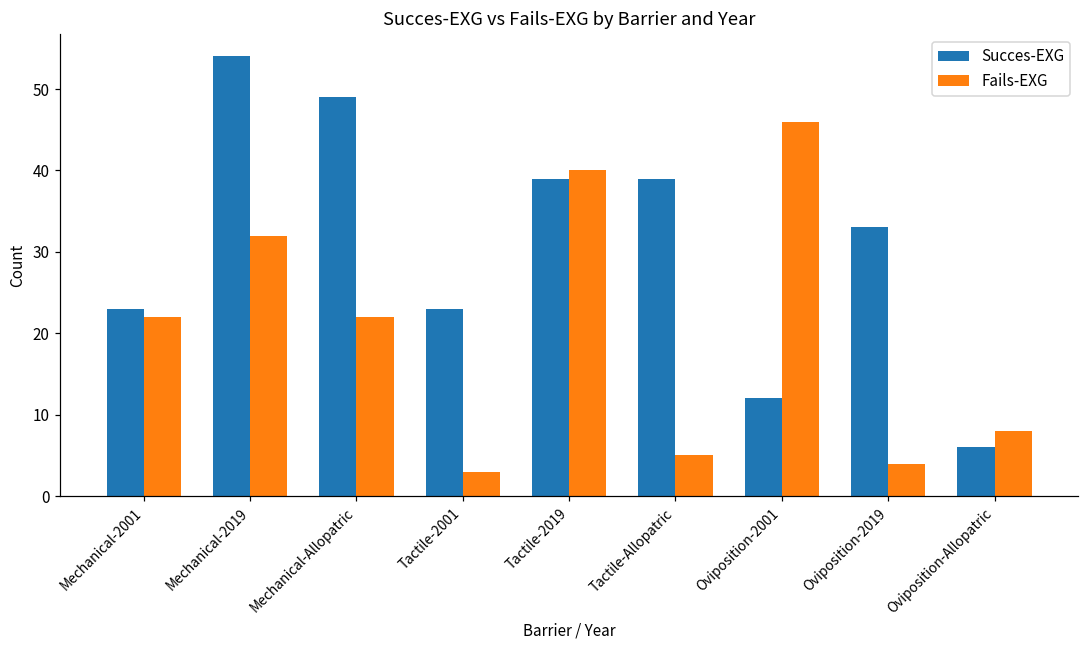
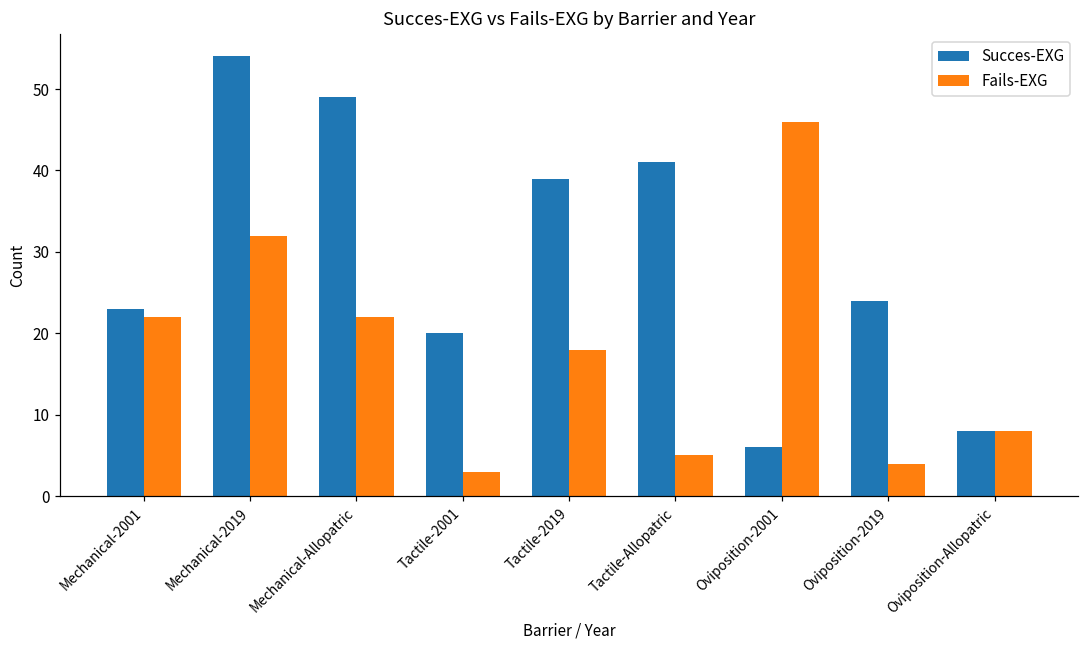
Succes-EXG, Tactile-2001: 23 -> 20
Fails-EXG, Tactile-2019: 40 -> 18
Succes-EXG, Tactile-Allopatric: 39 -> 41
Succes-EXG, Oviposition-2001: 12 -> 6
Succes-EXG, Oviposition-2019: 33 -> 24
Succes-EXG, Oviposition-Allopatric: 6 -> 8
